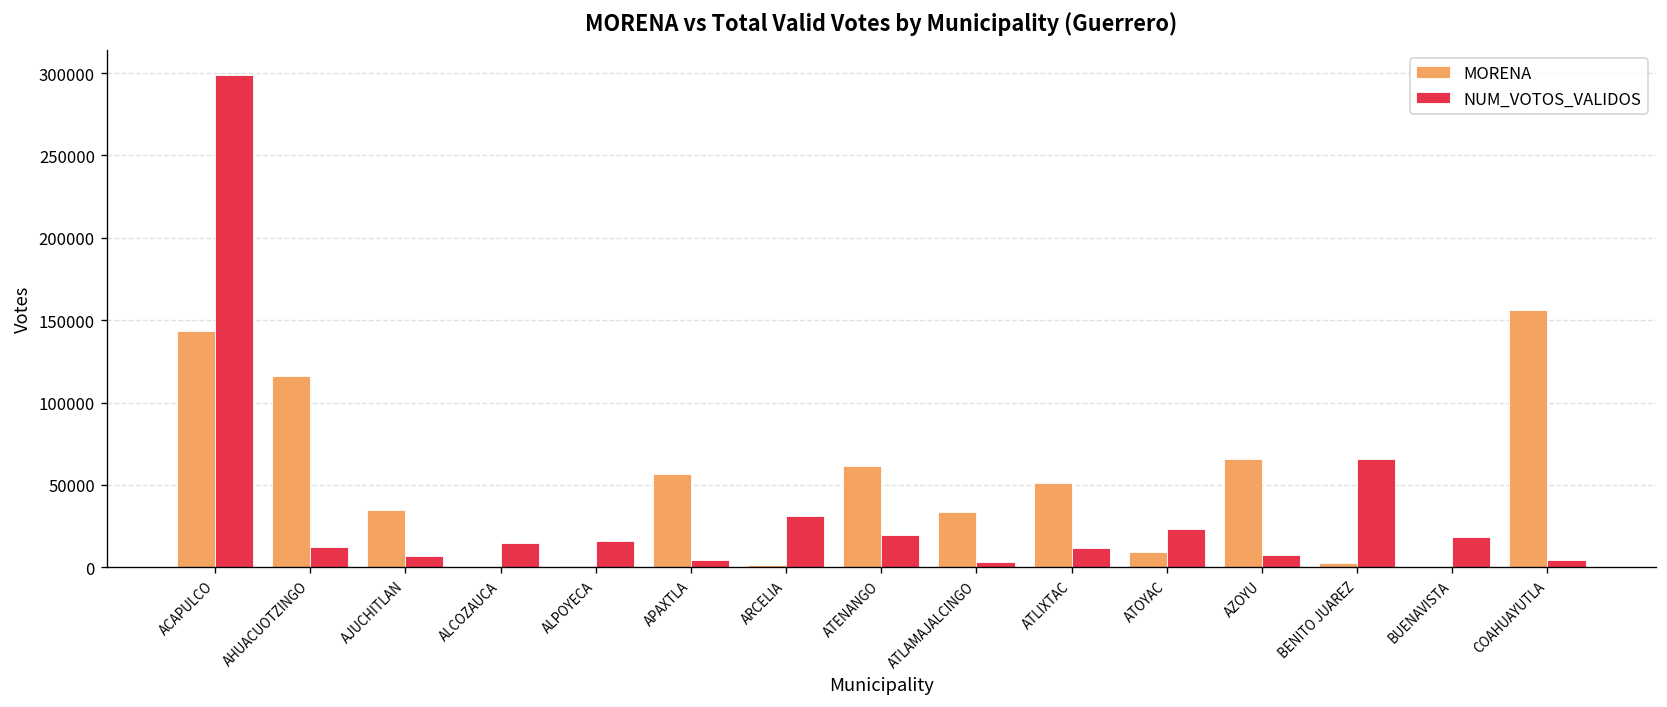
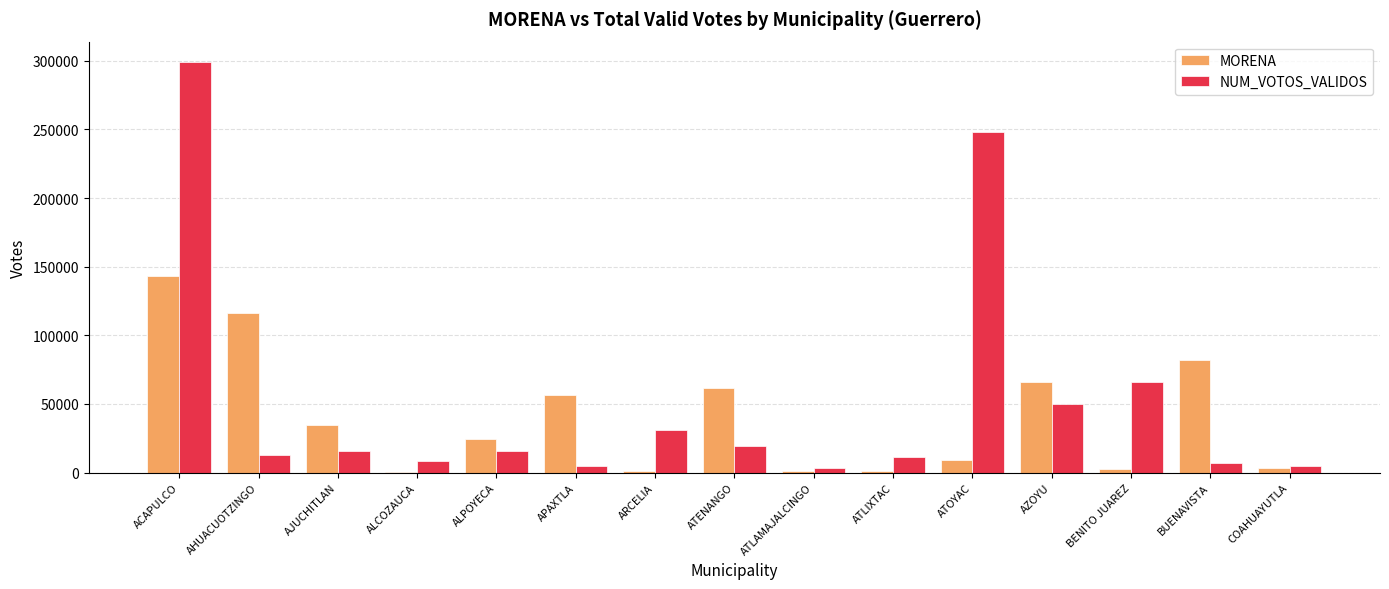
NUM_VOTOS_VALIDOS, AJUCHITLAN: 7000 -> 16000
NUM_VOTOS_VALIDOS, ALCOZAUCA: 15000 -> 9000
MORENA, ALPOYECA: 1000 -> 25000
MORENA, ATLAMAJALCINGO: 33000 -> 1000
MORENA, ATLIXTAC: 51000 -> 1000
NUM_VOTOS_VALIDOS, ATOYAC: 23000 -> 248000
NUM_VOTOS_VALIDOS, AZOYU: 7000 -> 50000
MORENA, BUENAVISTA: 0 -> 82000
NUM_VOTOS_VALIDOS, BUENAVISTA: 19000 -> 7000
MORENA, COAHUAYUTLA: 156000 -> 4000
